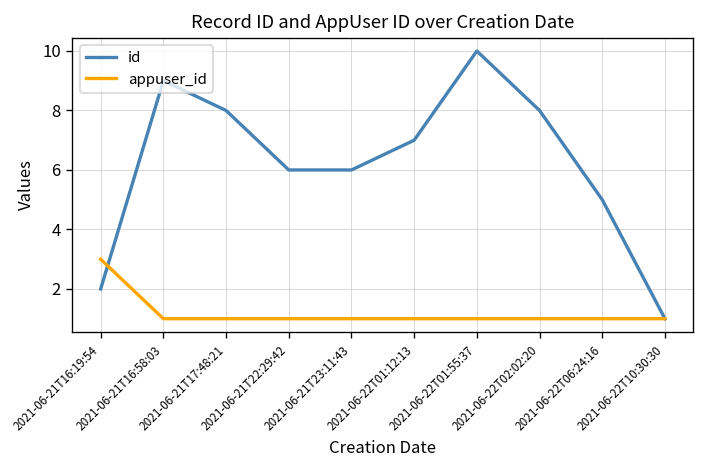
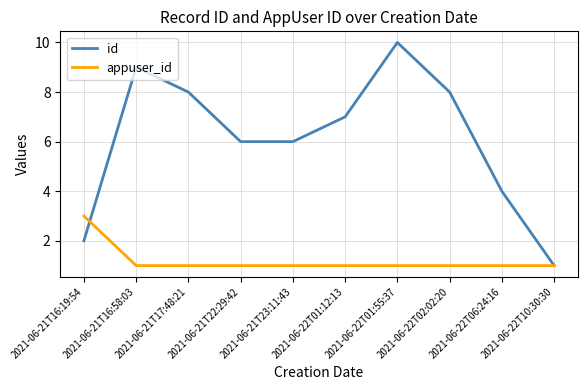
id, 2021-06-22T06:24:16: 5 -> 4
